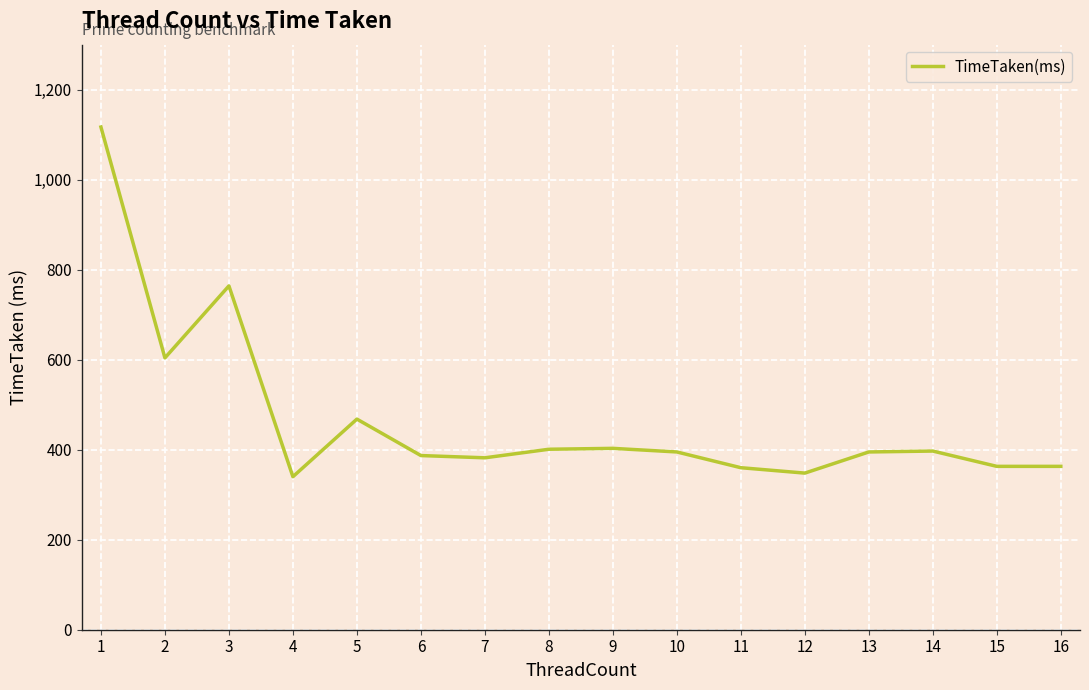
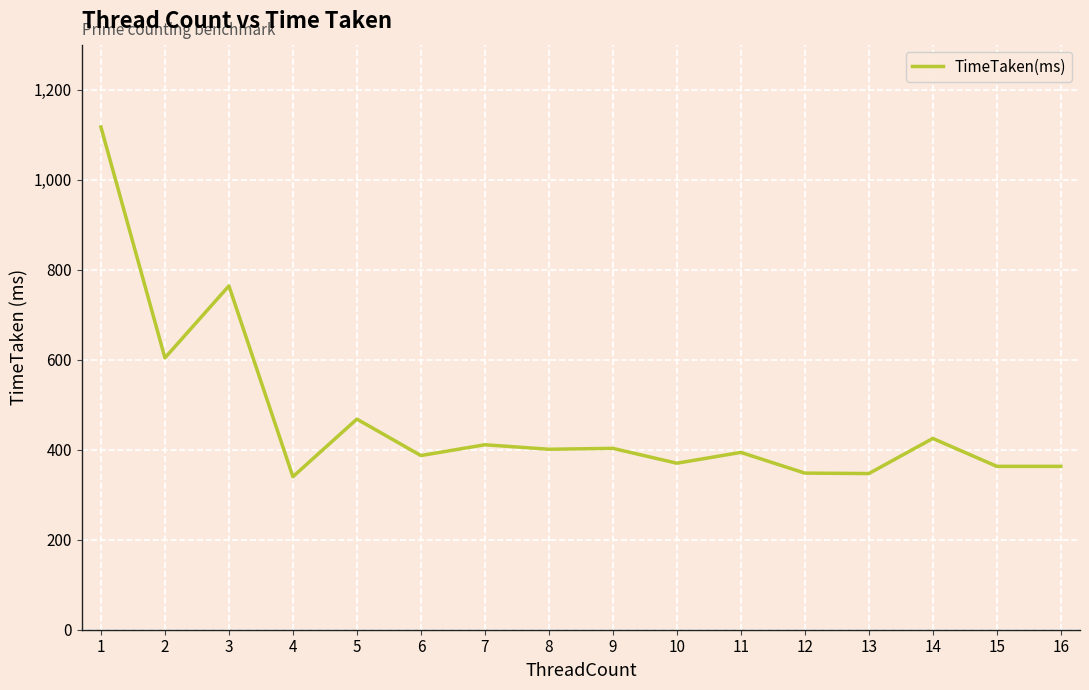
7: 380 -> 410
10: 400 -> 370
11: 360 -> 390
13: 400 -> 350
14: 400 -> 430
